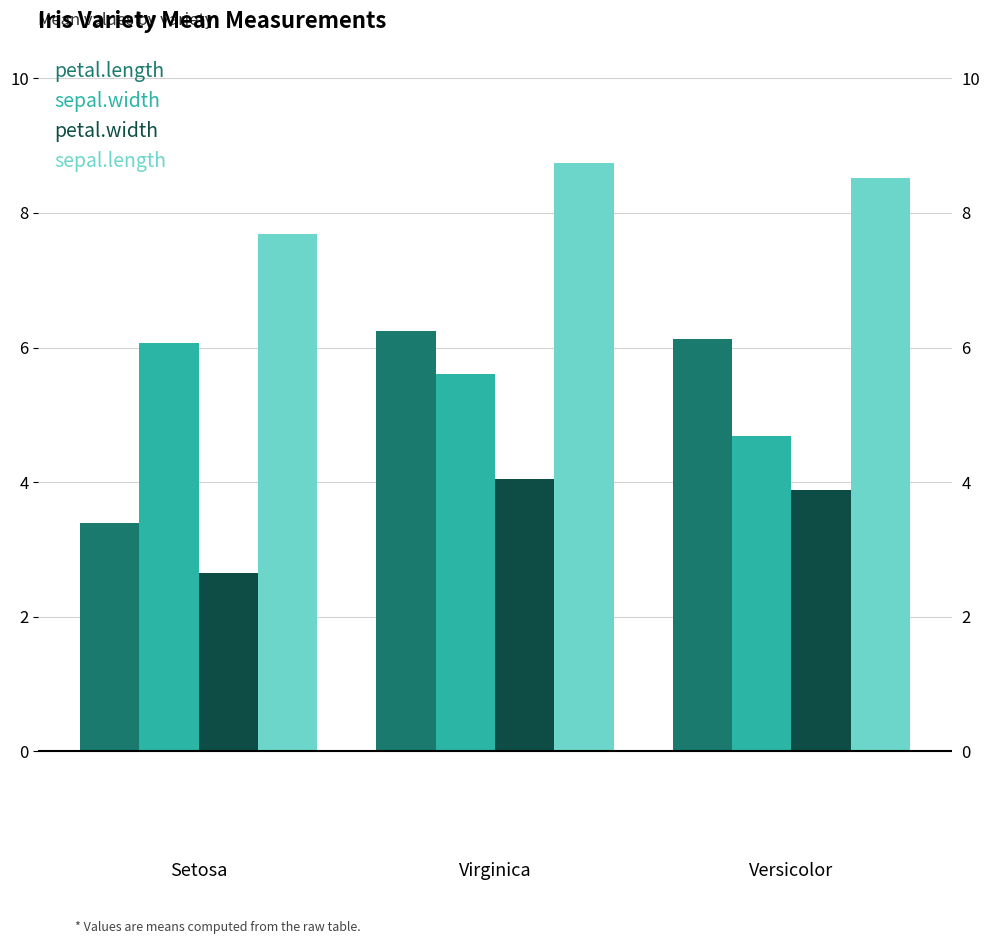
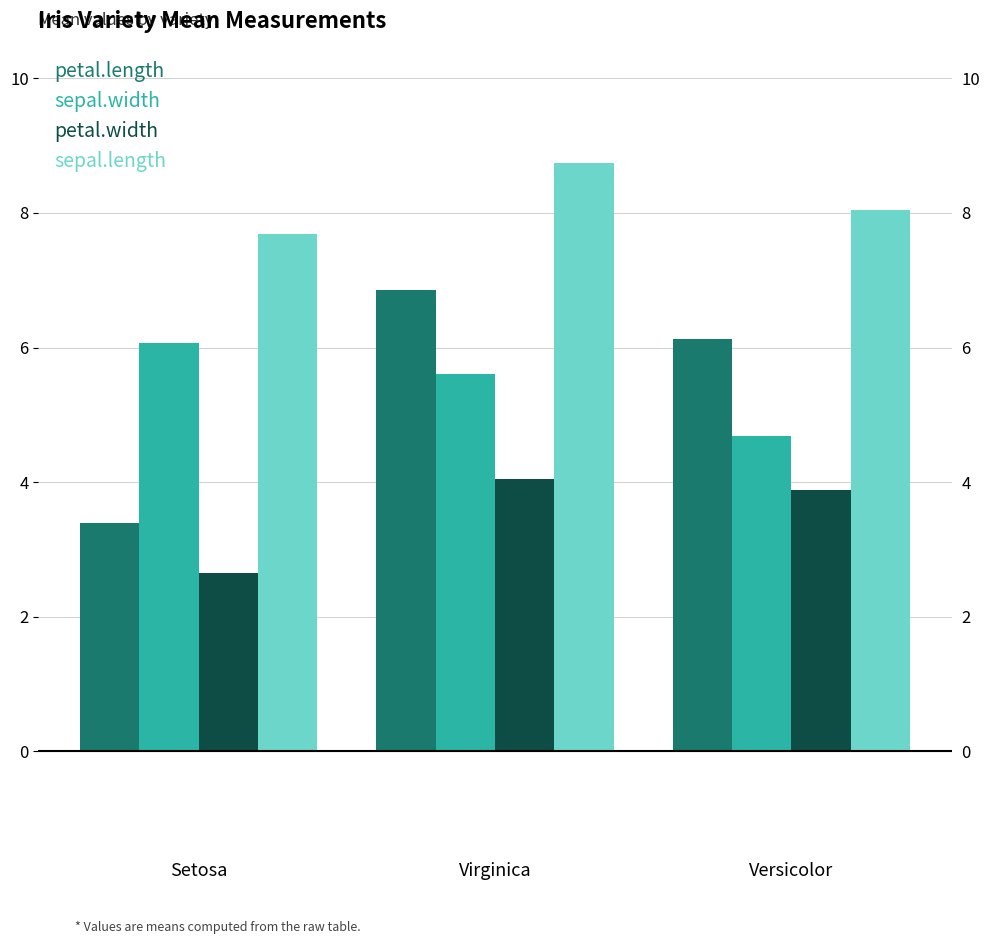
petal.length, Virginica: 6.2 -> 6.9
sepal.length, Versicolor: 8.5 -> 8.1
